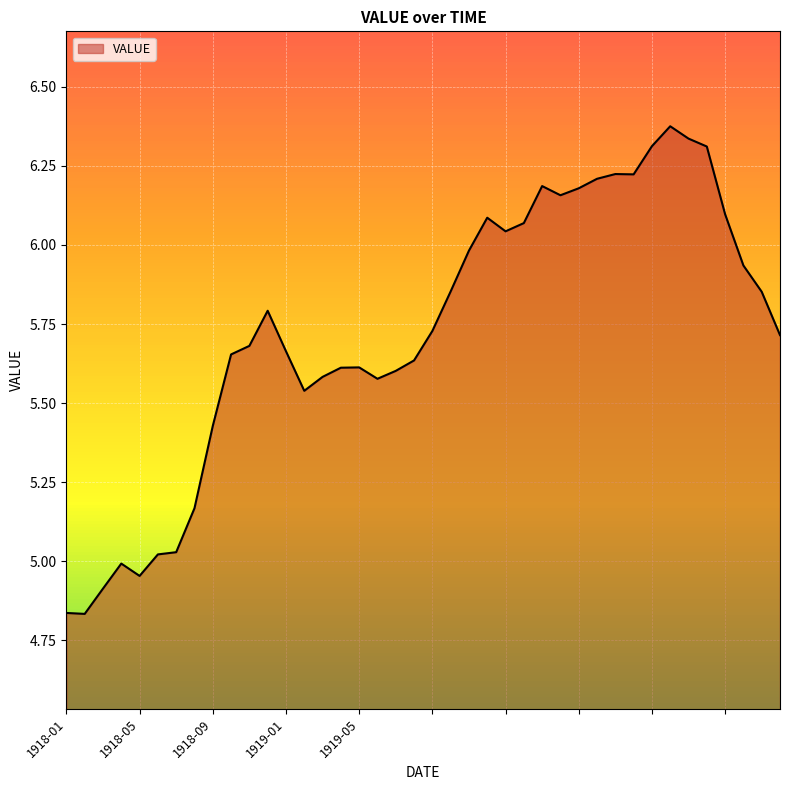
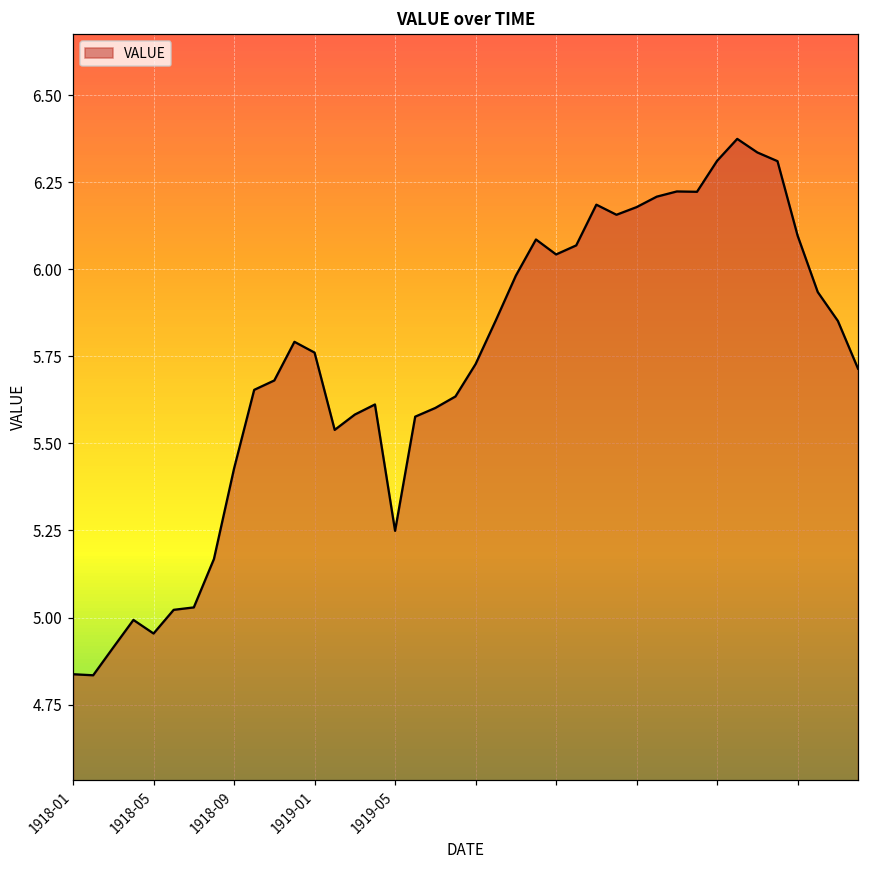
1919-01: 5.66 -> 5.76
1919-05: 5.61 -> 5.25
